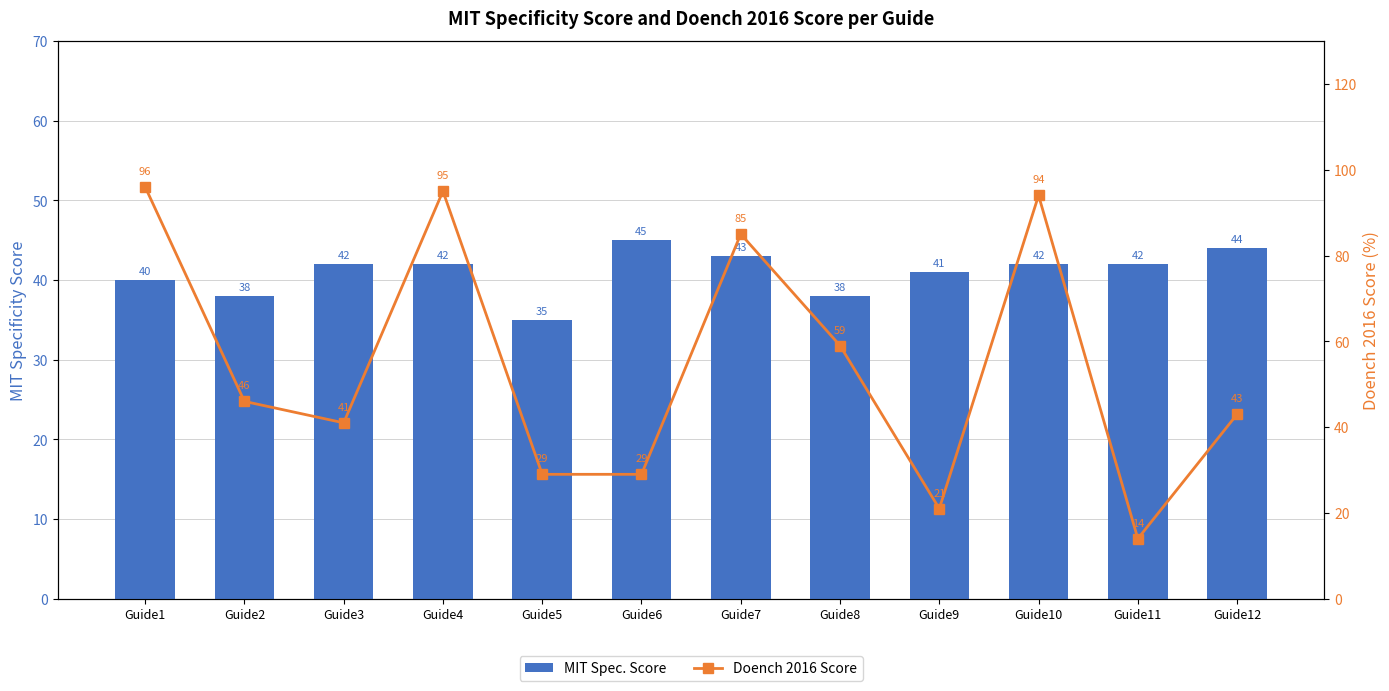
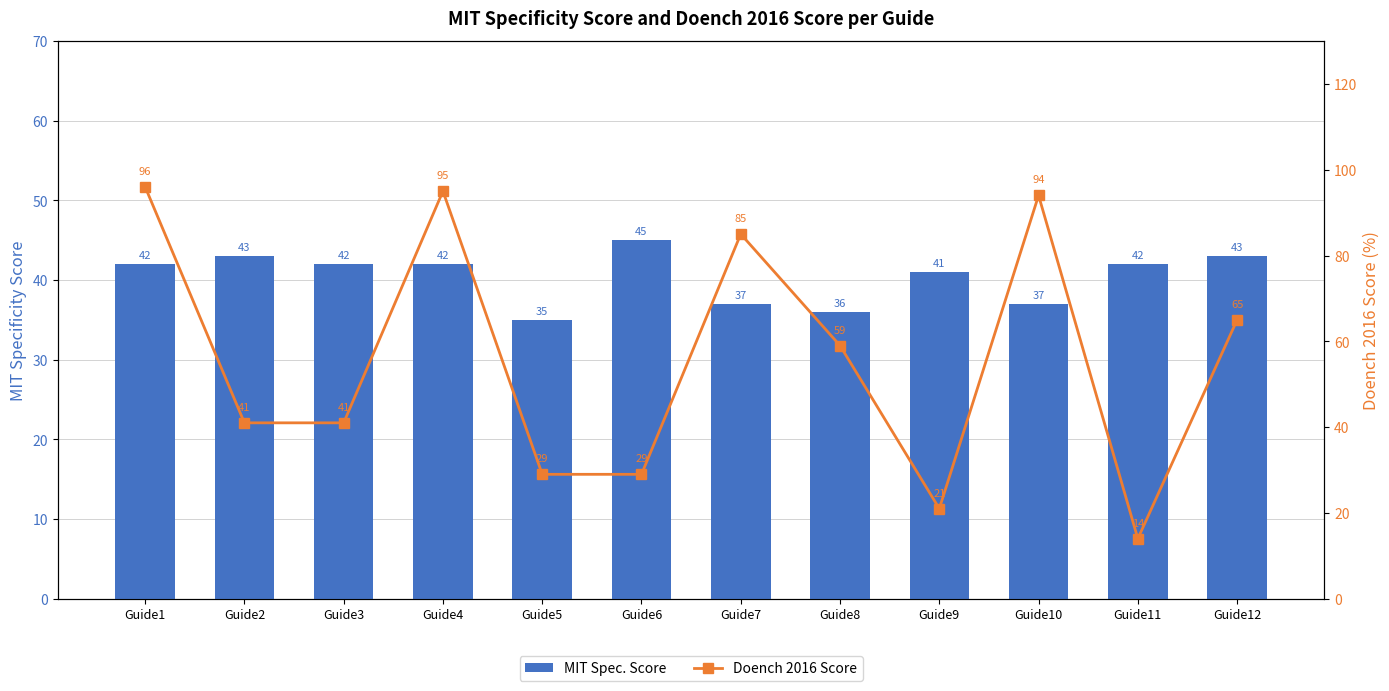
MIT Spec. Score, Guide1: 40 -> 42
MIT Spec. Score, Guide2: 38 -> 43
MIT Spec. Score, Guide7: 43 -> 37
MIT Spec. Score, Guide8: 38 -> 36
MIT Spec. Score, Guide10: 42 -> 37
MIT Spec. Score, Guide12: 44 -> 43
Doench 2016 Score, Guide2: 46 -> 41
Doench 2016 Score, Guide12: 43 -> 65
